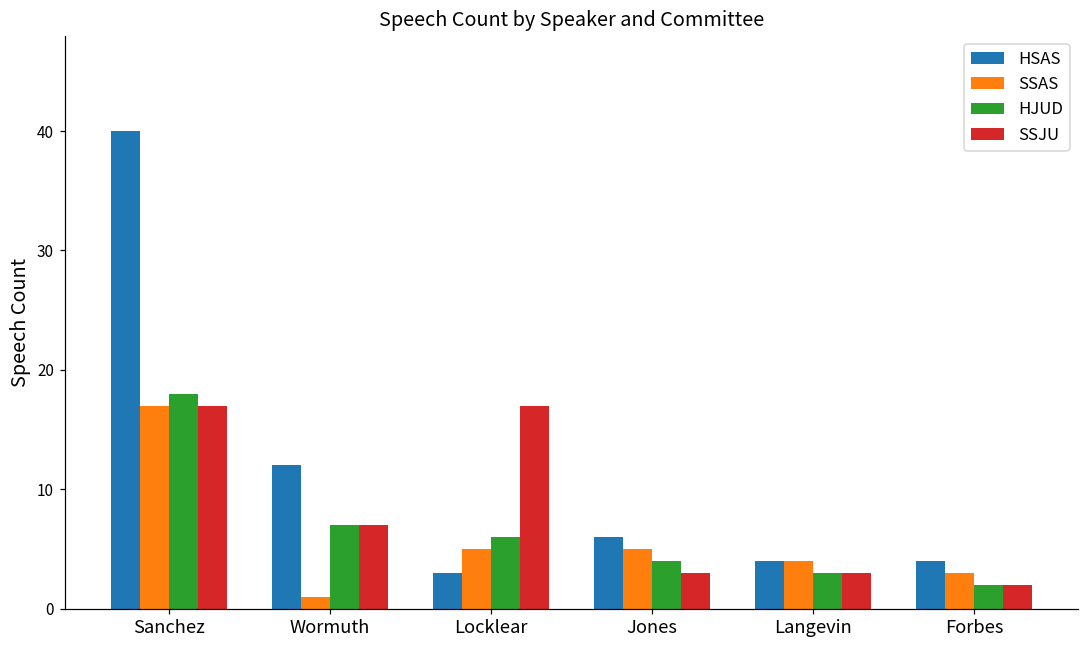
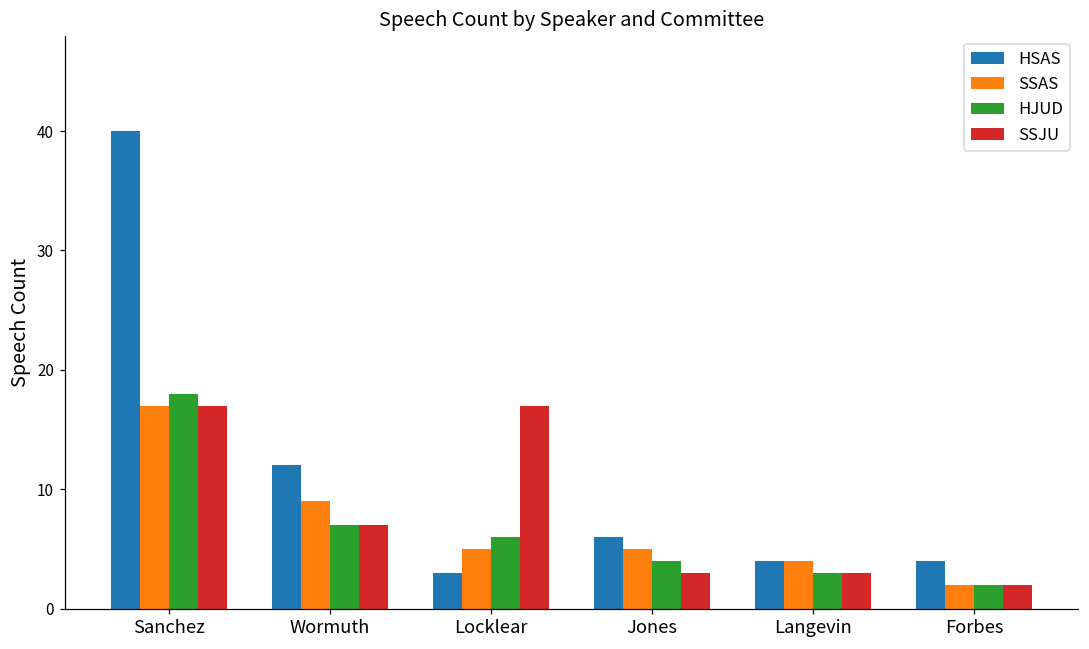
SSAS, Wormuth: 1 -> 9
SSAS, Forbes: 3 -> 2
